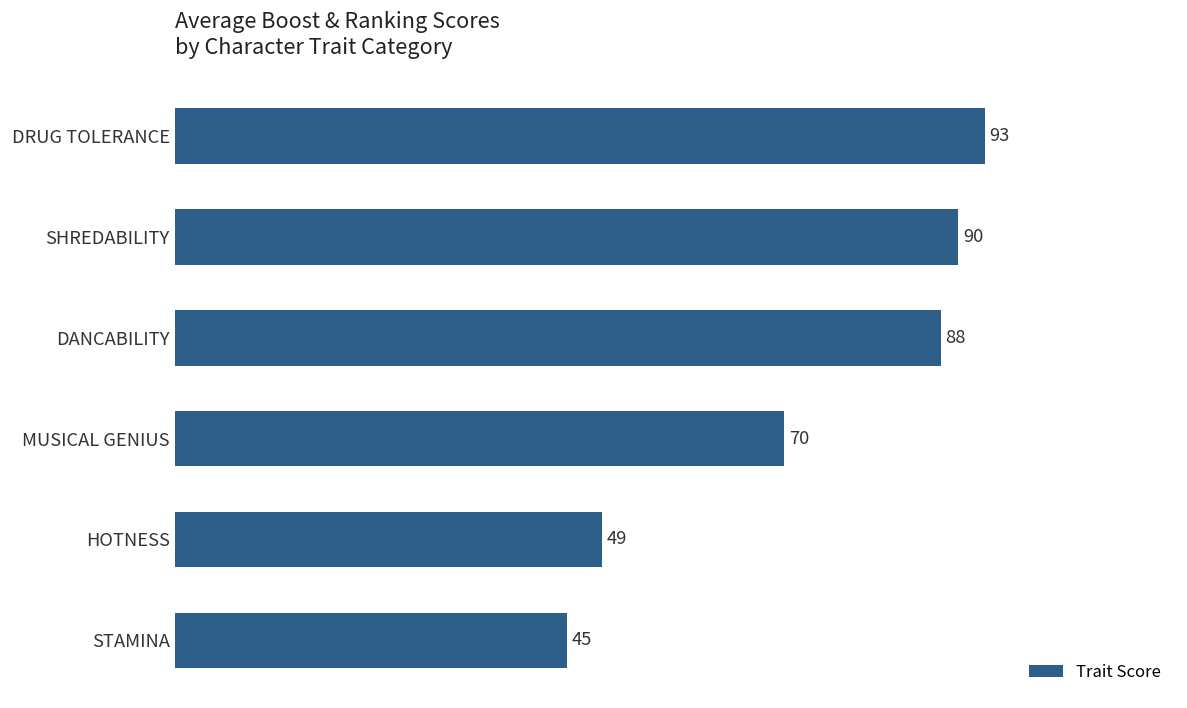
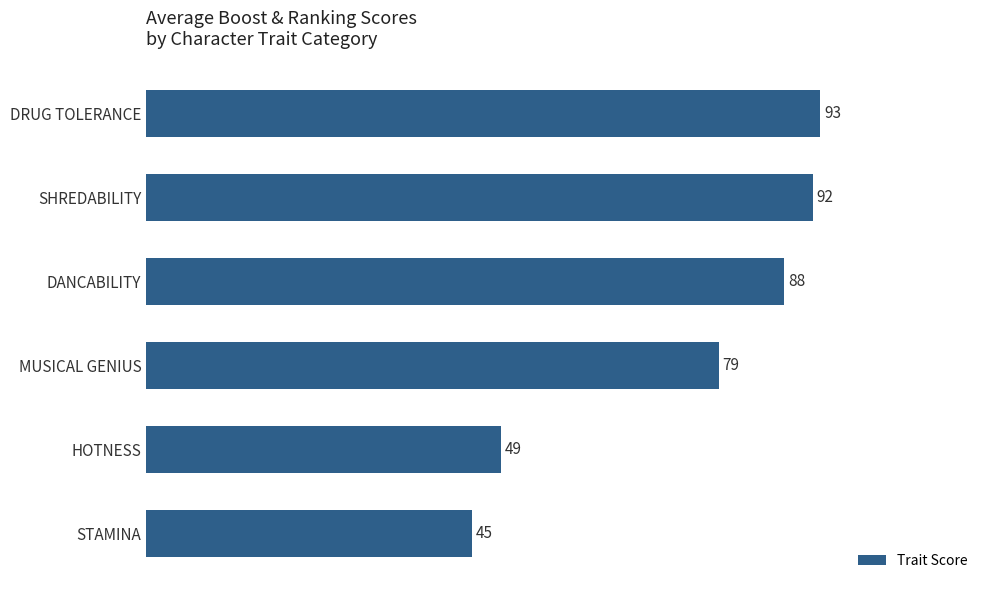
SHREDABILITY: 90 -> 92
MUSICAL GENIUS: 70 -> 79
